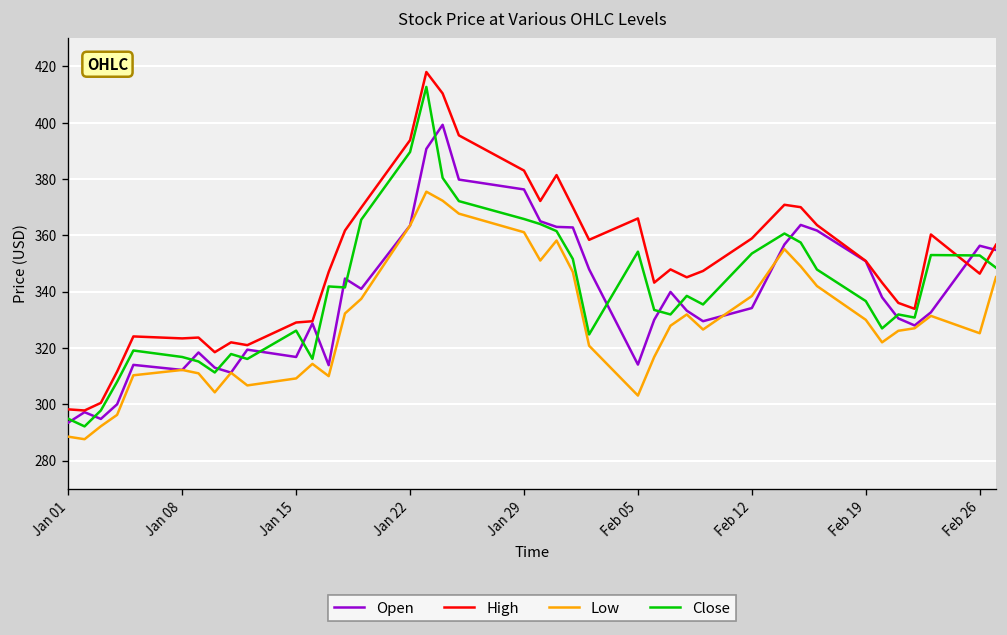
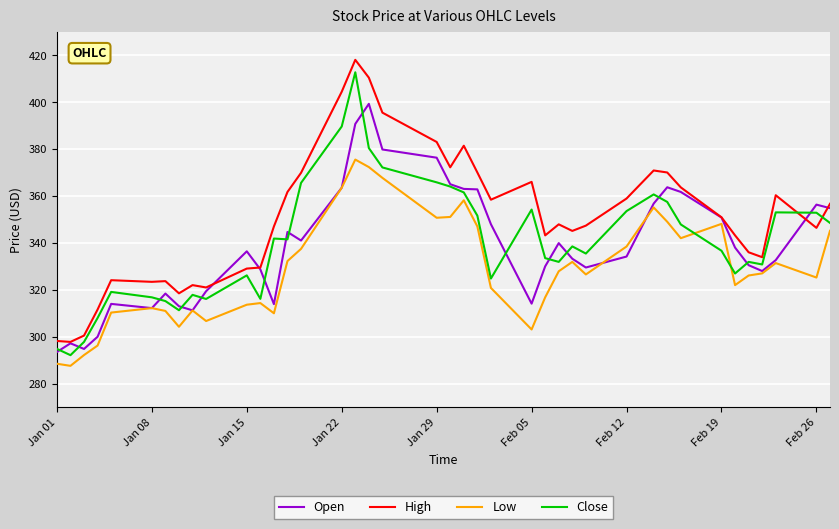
Open, Jan 15: 317 -> 336
Low, Jan 15: 309 -> 314
High, Jan 22: 394 -> 404
Low, Jan 29: 361 -> 351
Low, Feb 19: 330 -> 348
